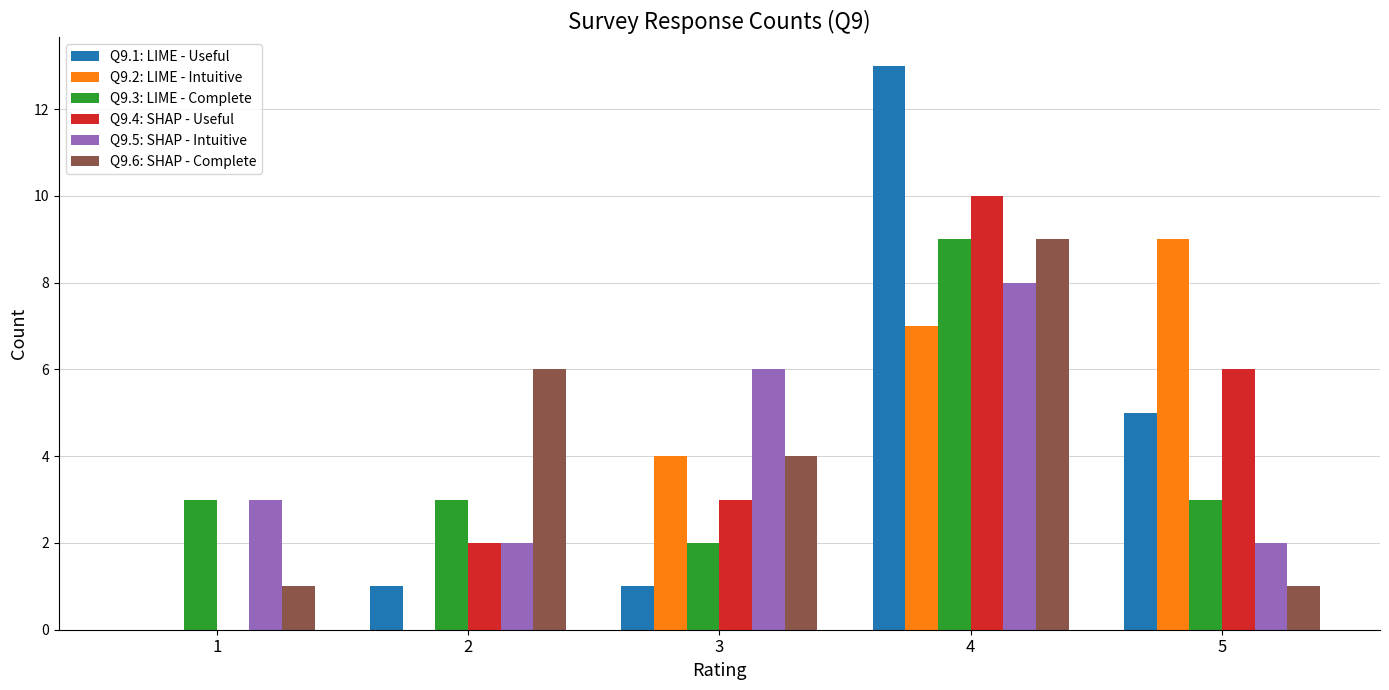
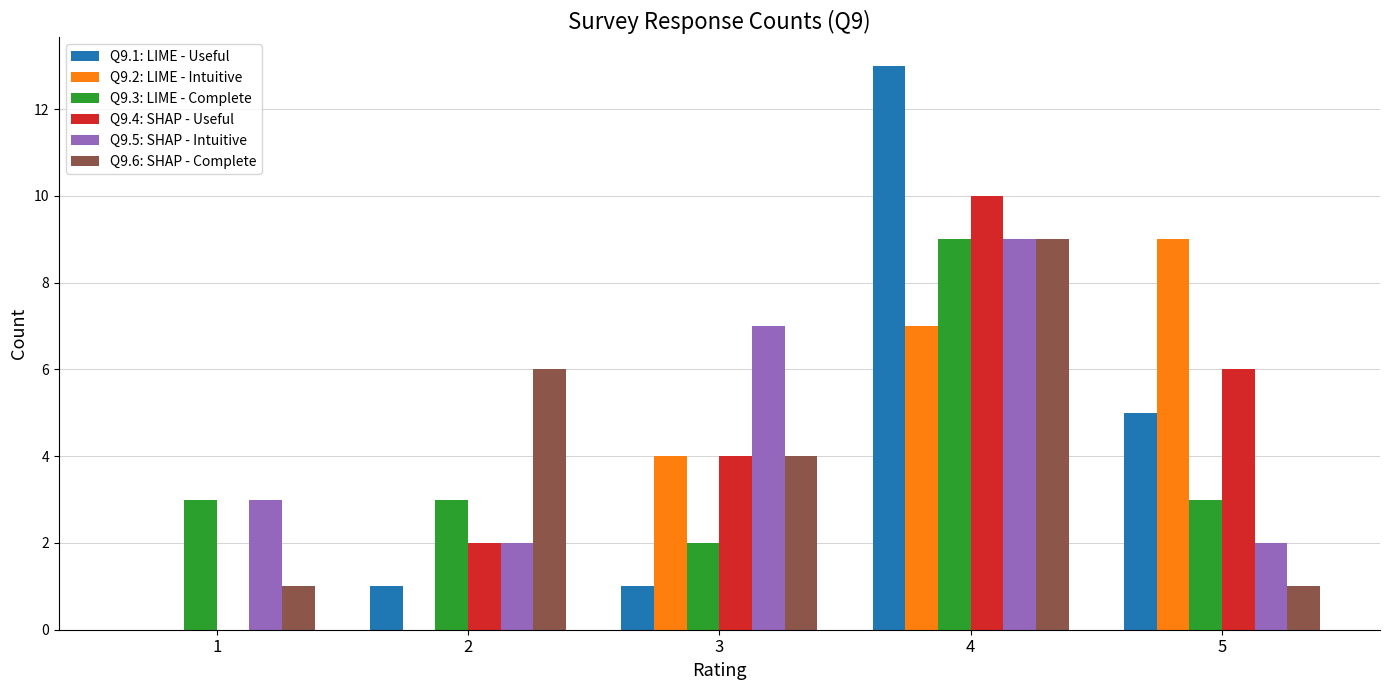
Q9.4: SHAP - Useful, 3: 3 -> 4
Q9.5: SHAP - Intuitive, 3: 6 -> 7
Q9.5: SHAP - Intuitive, 4: 8 -> 9
